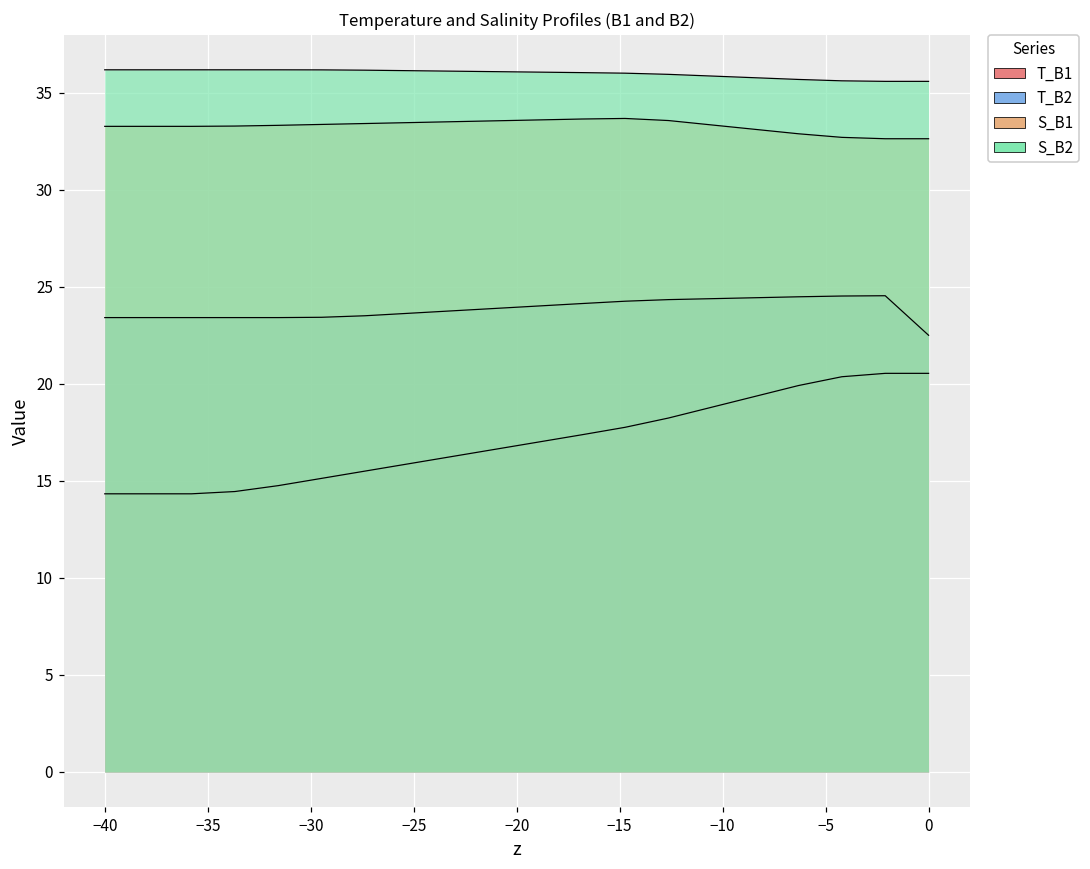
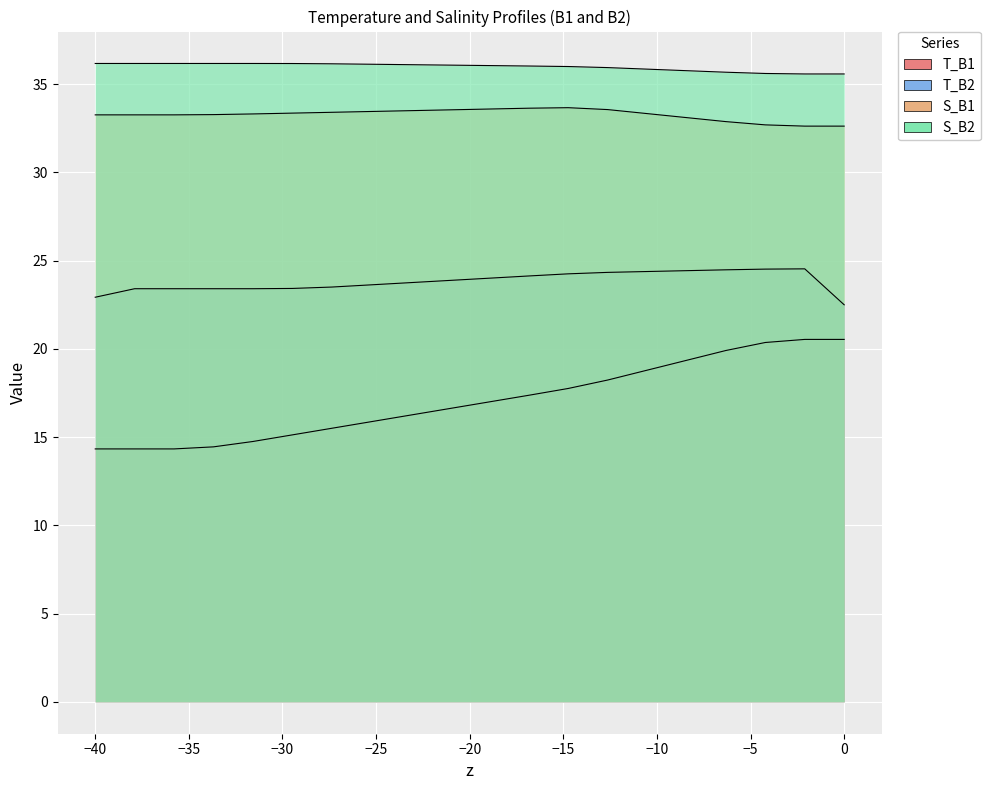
T_B2, −40: 23.4 -> 22.9
